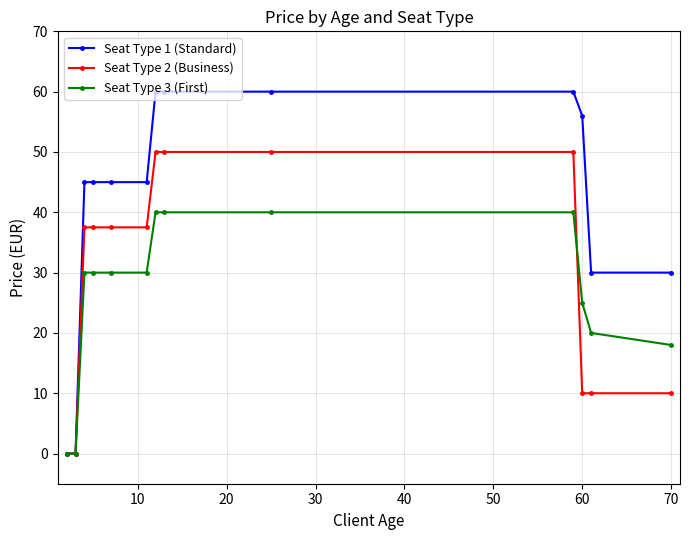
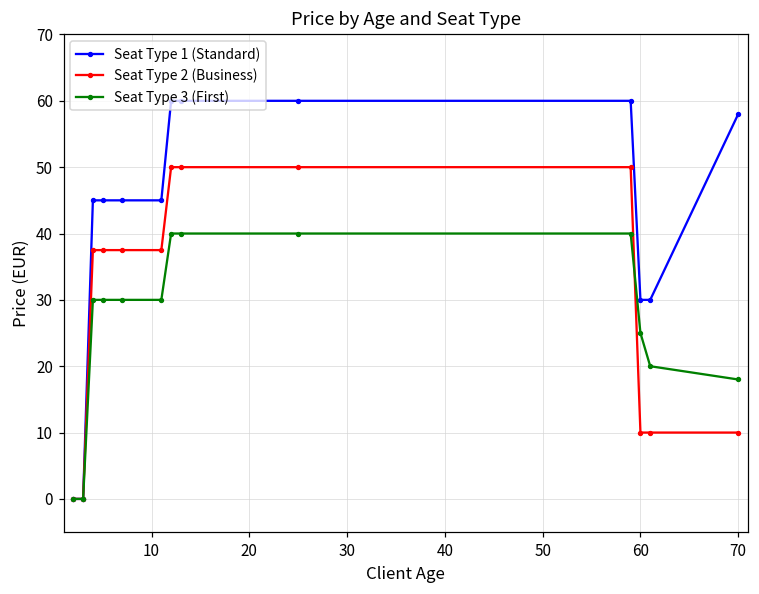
Seat Type 1 (Standard), 60: 56 -> 30
Seat Type 1 (Standard), 70: 30 -> 58
